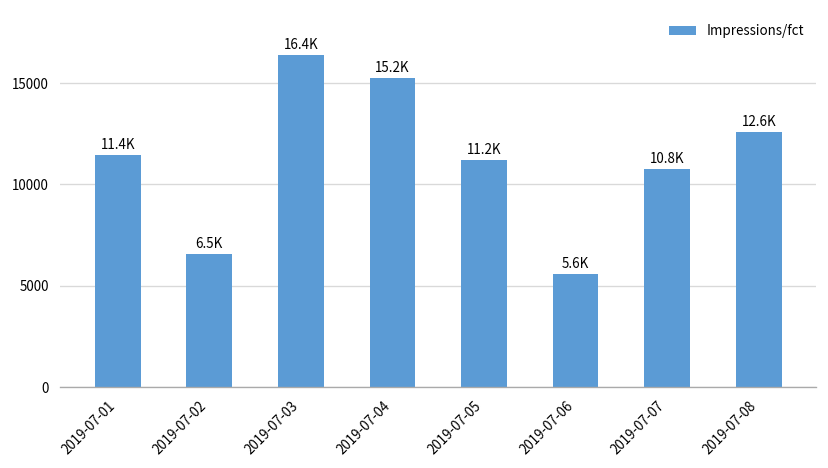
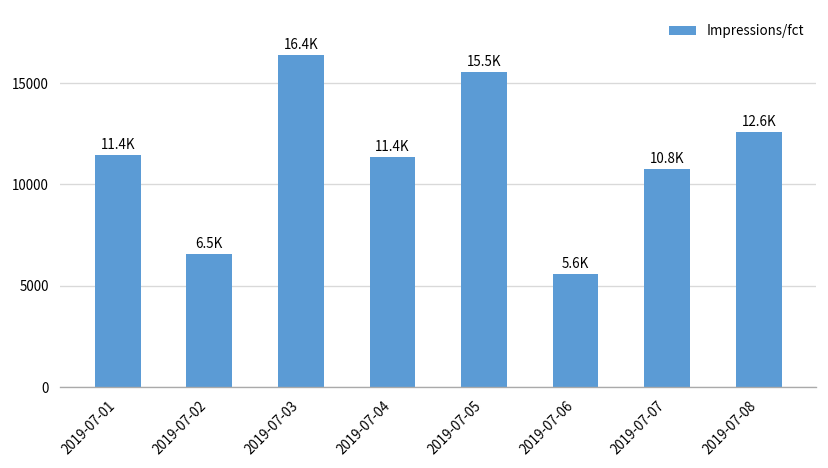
2019-07-04: 15.2K -> 11.4K
2019-07-05: 11.2K -> 15.5K
